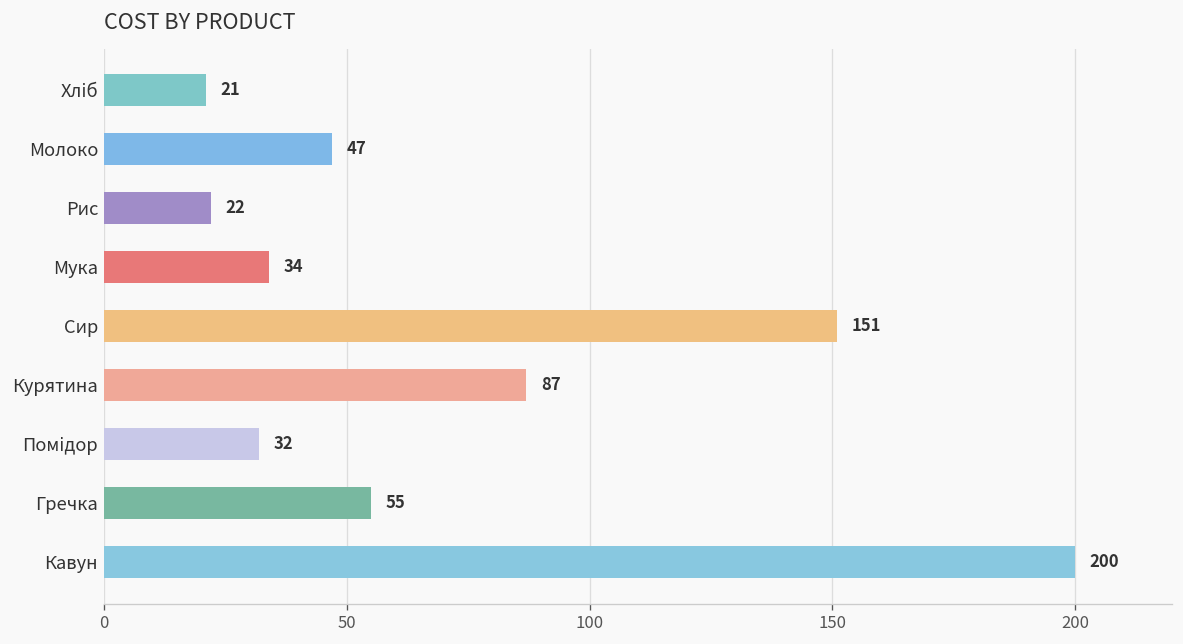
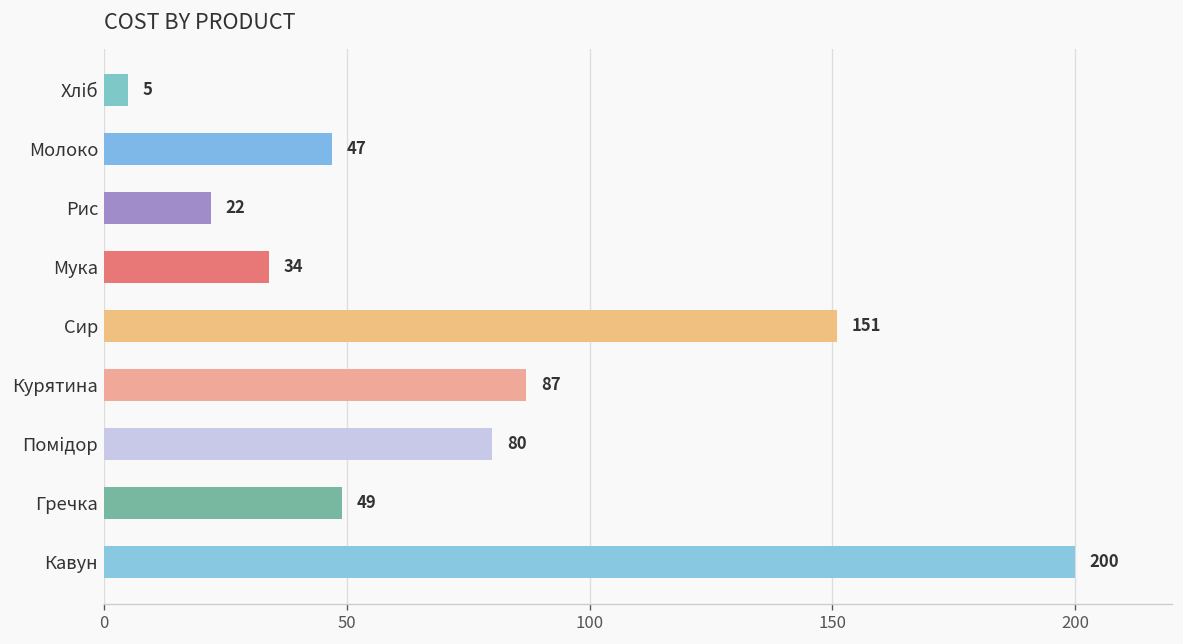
Хліб: 21 -> 5
Помідор: 32 -> 80
Гречка: 55 -> 49
